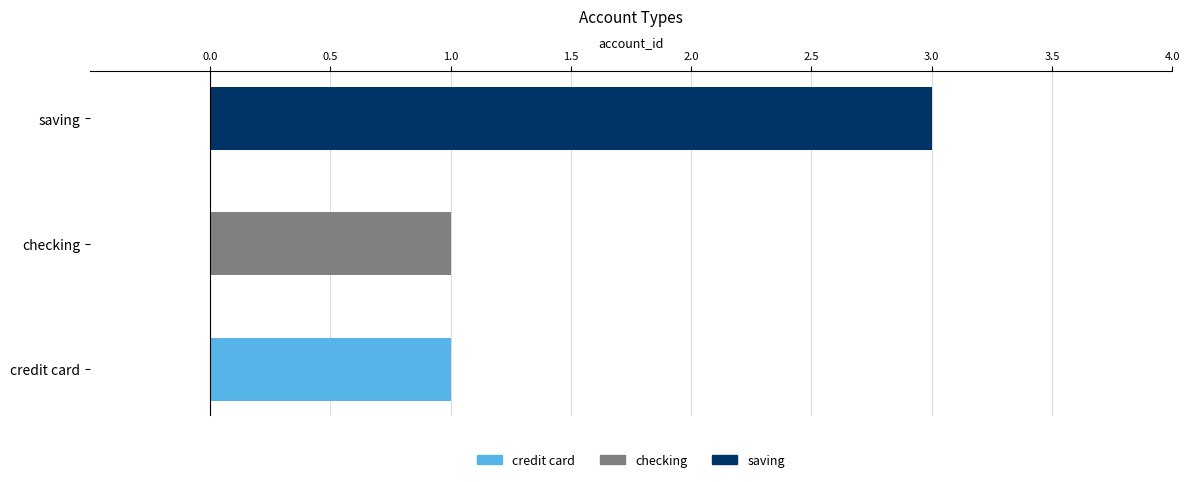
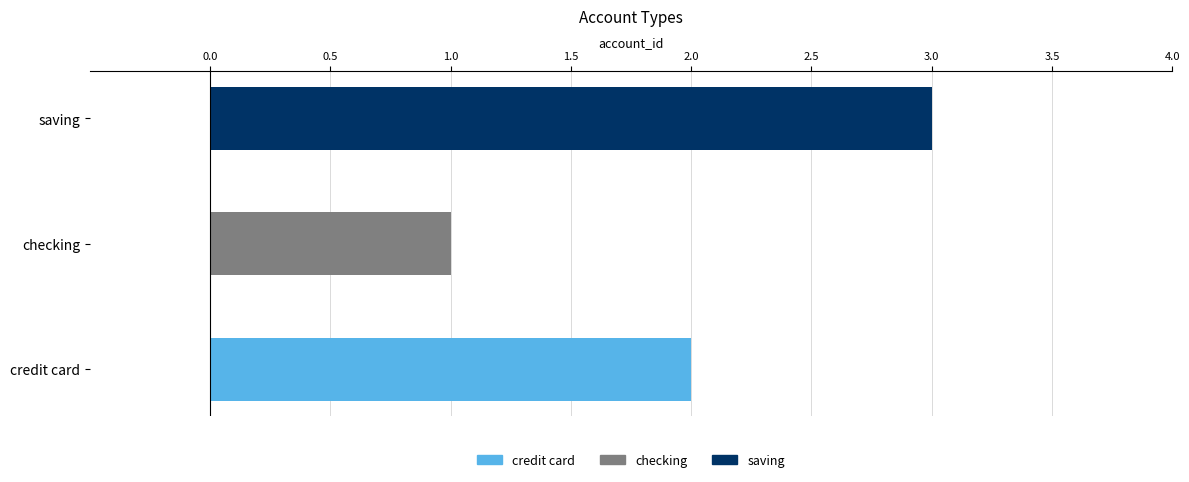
credit card: 1 -> 2
